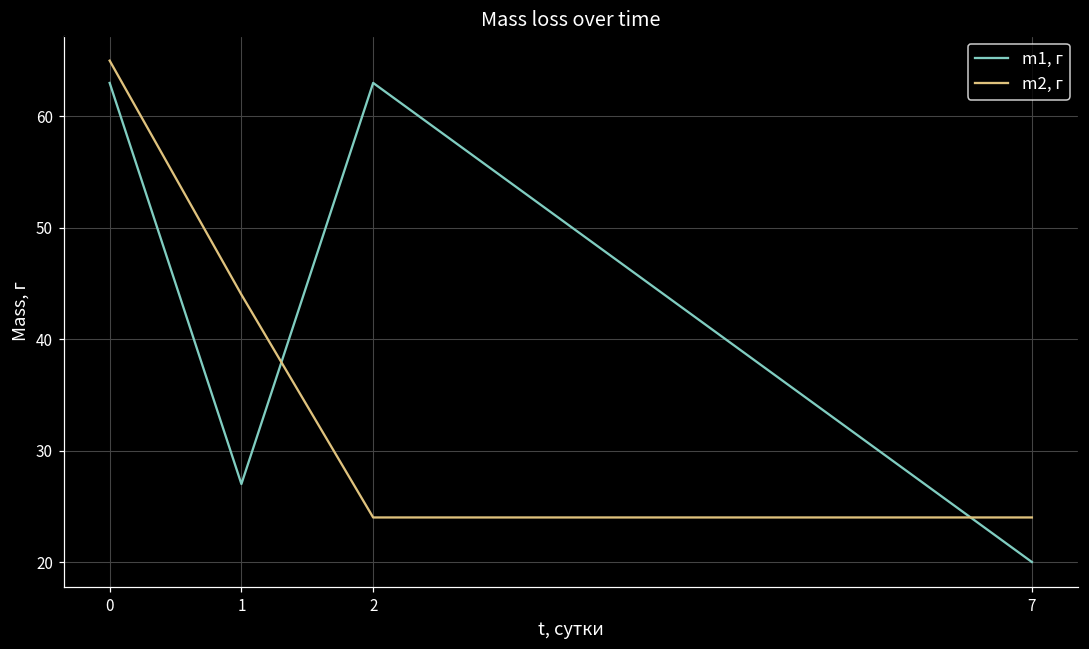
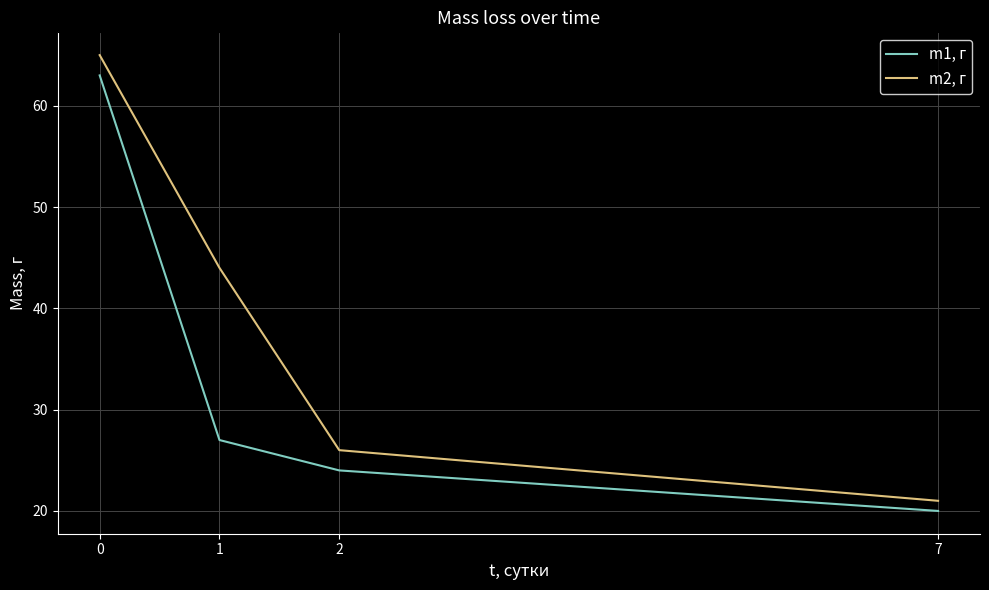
m1, г, 2: 63 -> 24
m2, г, 2: 24 -> 26
m2, г, 7: 24 -> 21
